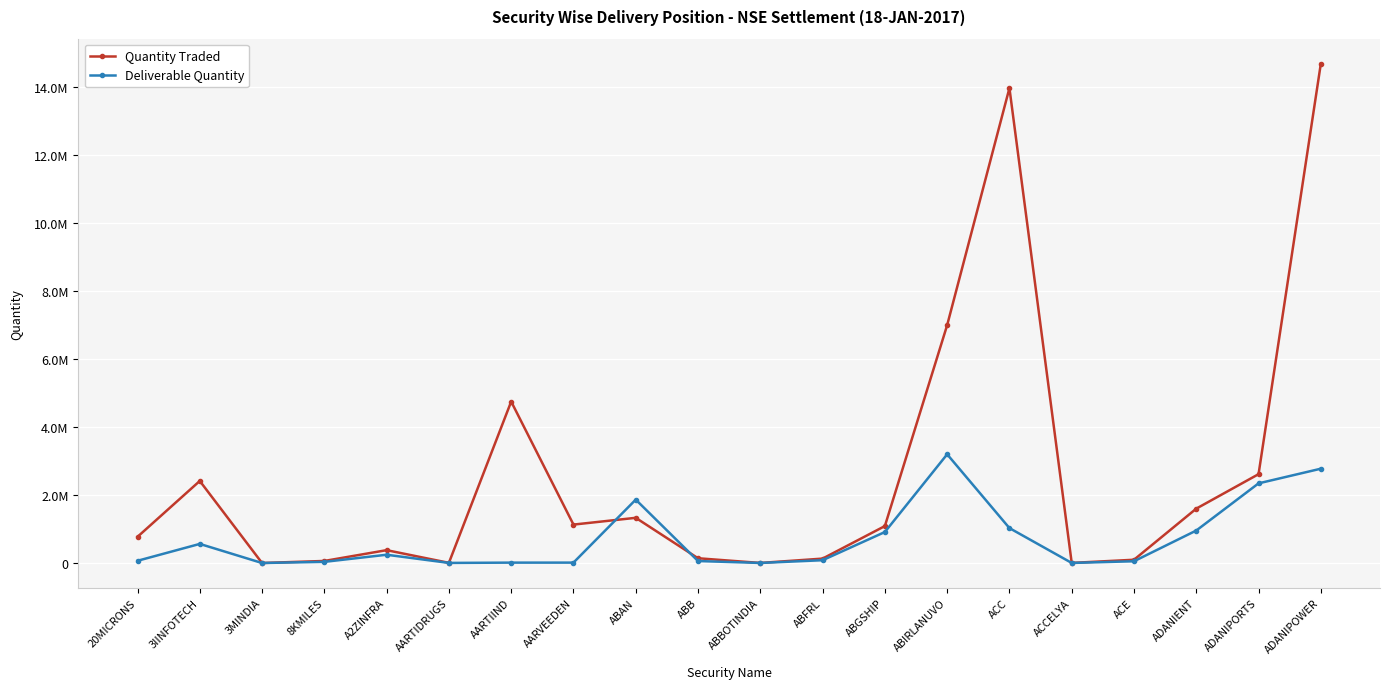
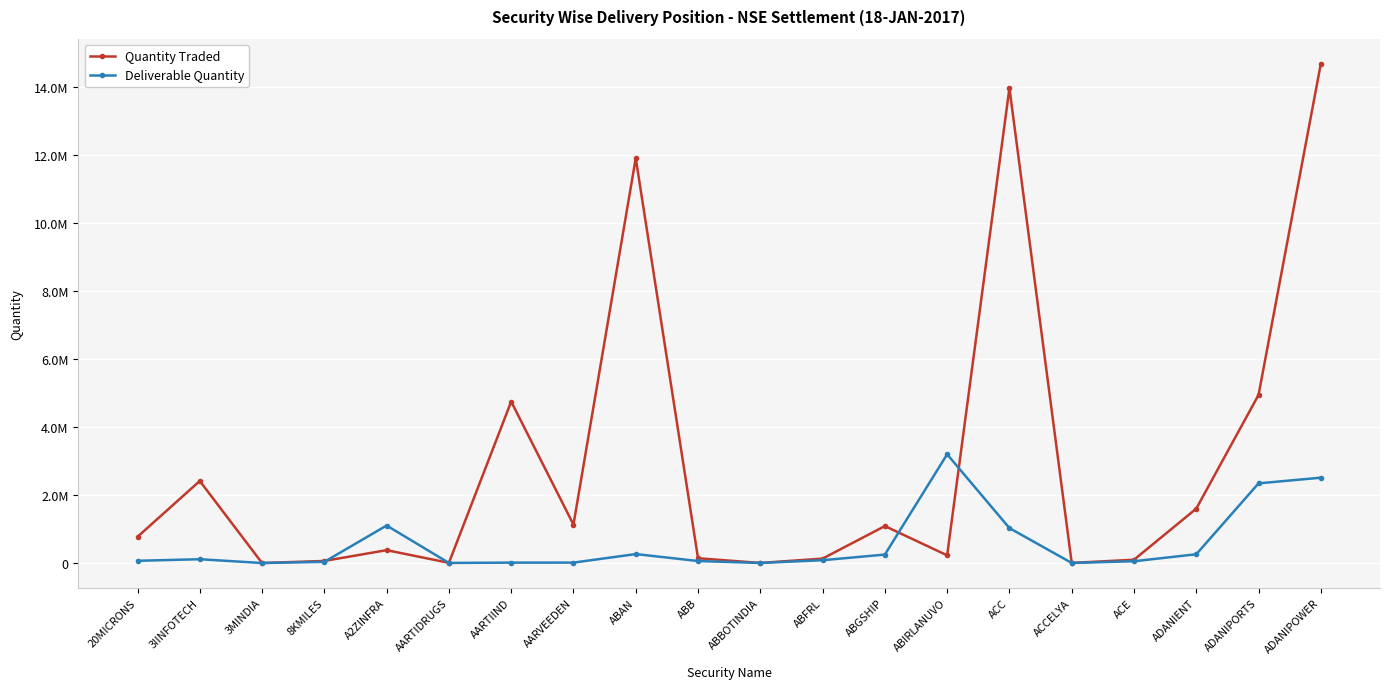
Deliverable Quantity, 3IINFOTECH: 600000 -> 100000
Deliverable Quantity, A2ZINFRA: 200000 -> 1100000
Quantity Traded, ABAN: 1300000 -> 11900000
Deliverable Quantity, ABAN: 1900000 -> 300000
Deliverable Quantity, ABGSHIP: 900000 -> 200000
Quantity Traded, ABIRLANUVO: 7000000 -> 200000
Deliverable Quantity, ADANIENT: 1000000 -> 300000
Quantity Traded, ADANIPORTS: 2600000 -> 4900000
Deliverable Quantity, ADANIPOWER: 2800000 -> 2500000
